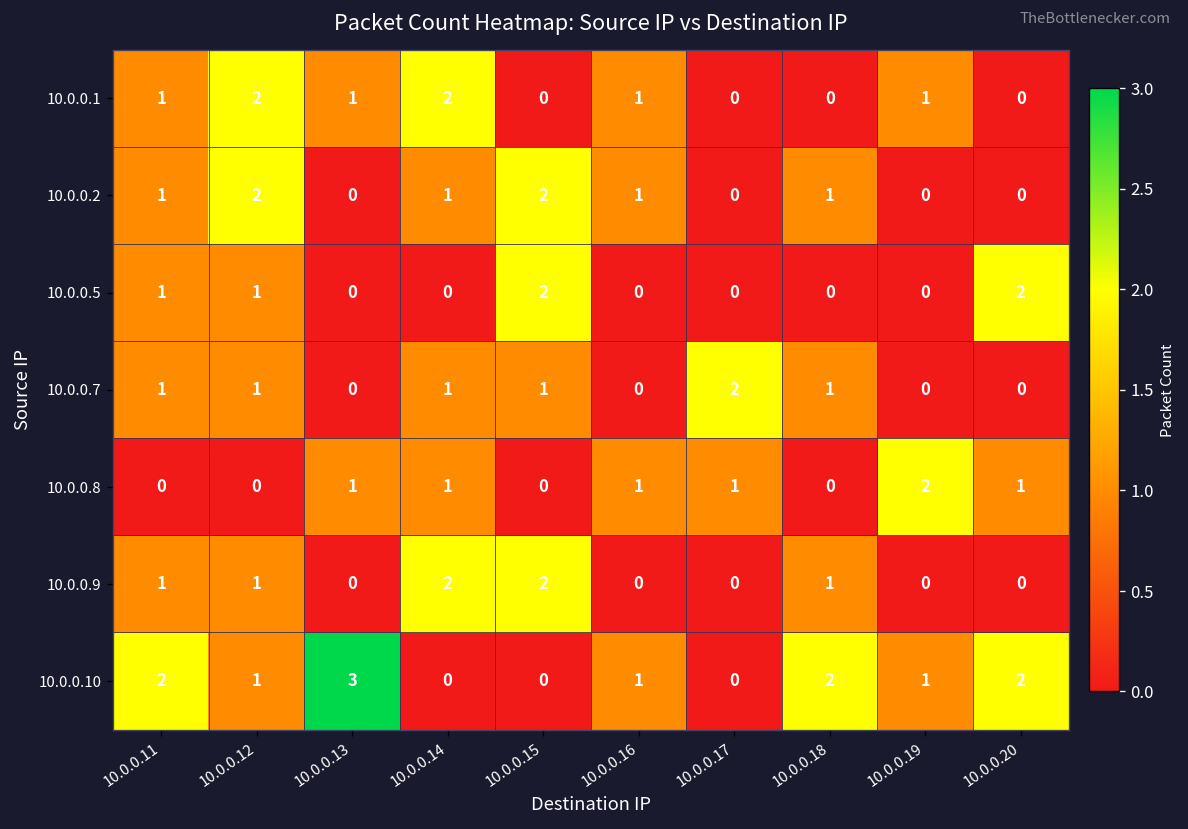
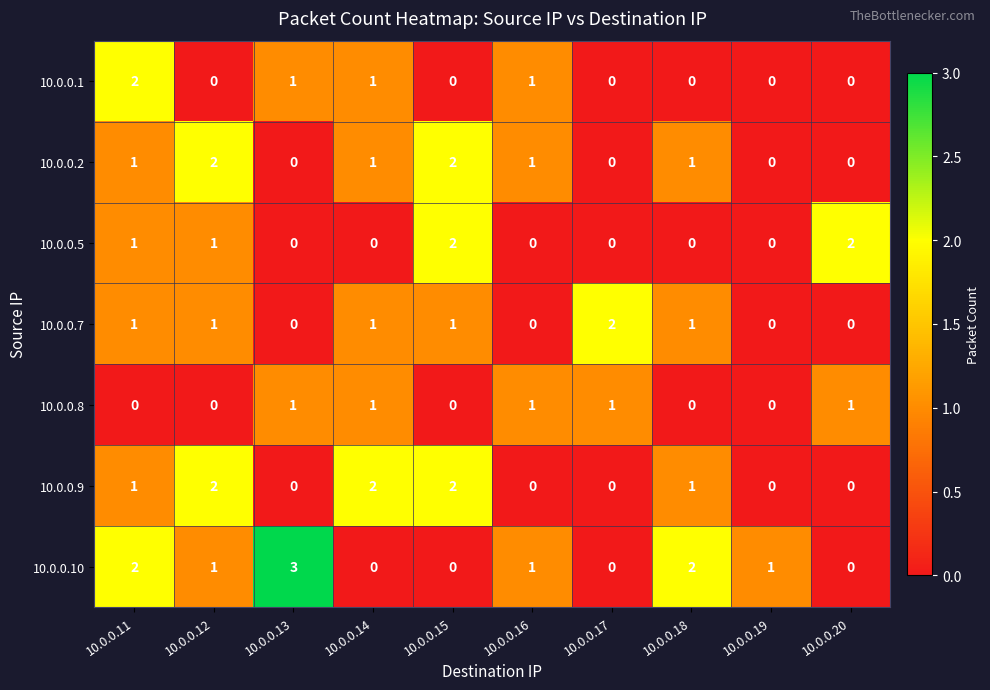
10.0.0.1, 10.0.0.11: 1 -> 2
10.0.0.1, 10.0.0.12: 2 -> 0
10.0.0.1, 10.0.0.14: 2 -> 1
10.0.0.1, 10.0.0.19: 1 -> 0
10.0.0.8, 10.0.0.19: 2 -> 0
10.0.0.9, 10.0.0.12: 1 -> 2
10.0.0.10, 10.0.0.20: 2 -> 0
